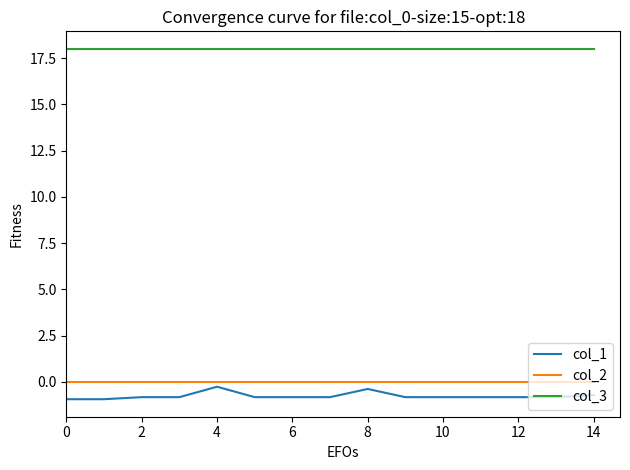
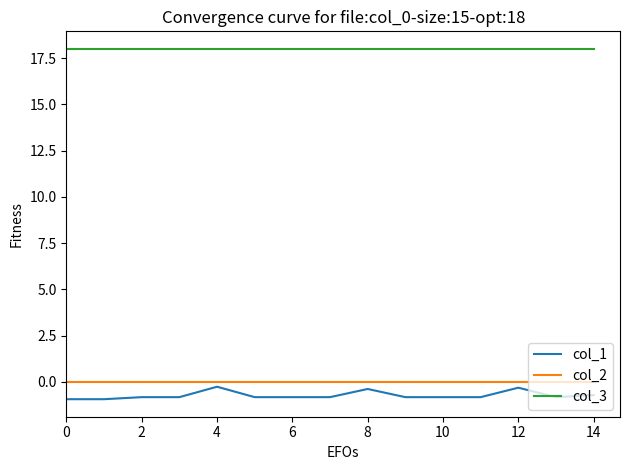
col_1, 12: -0.8 -> -0.3
